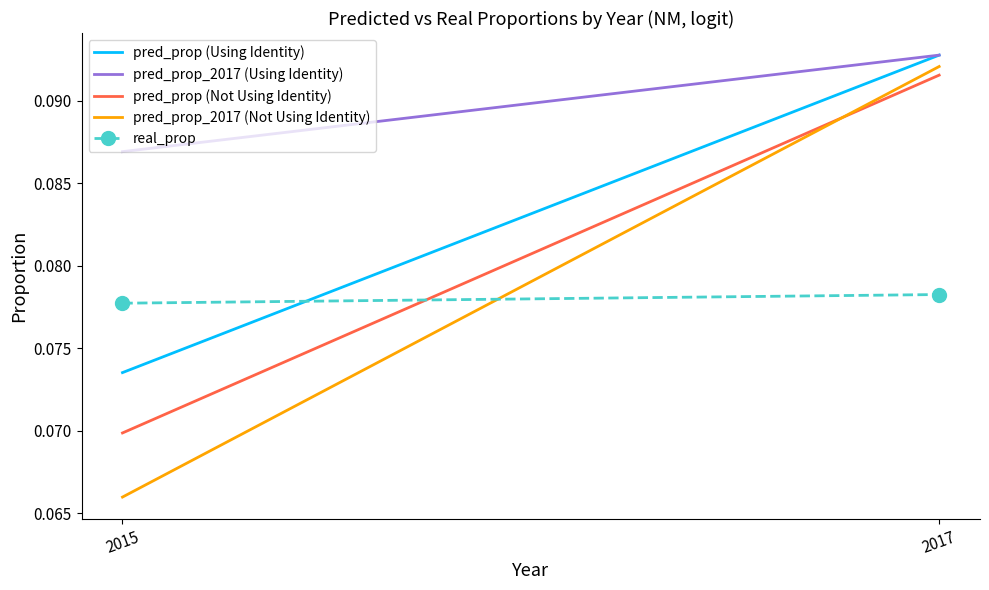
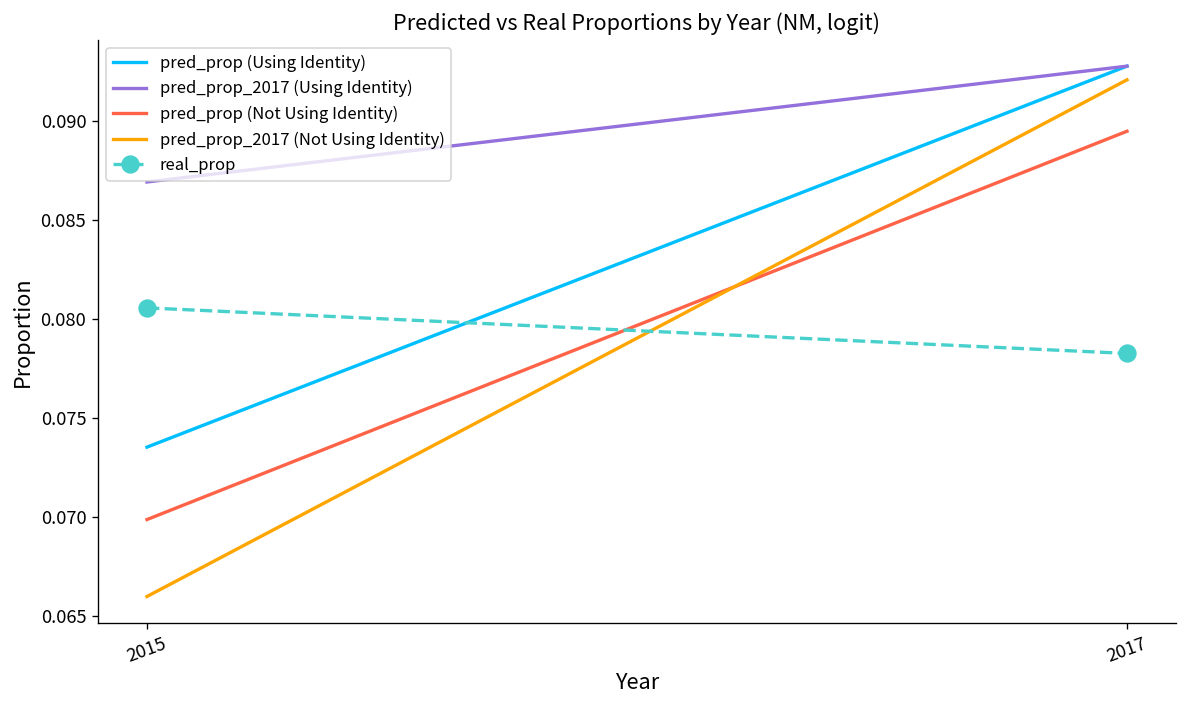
real_prop, 2015: 0.0777 -> 0.0806
pred_prop (Not Using Identity), 2017: 0.0916 -> 0.0895
